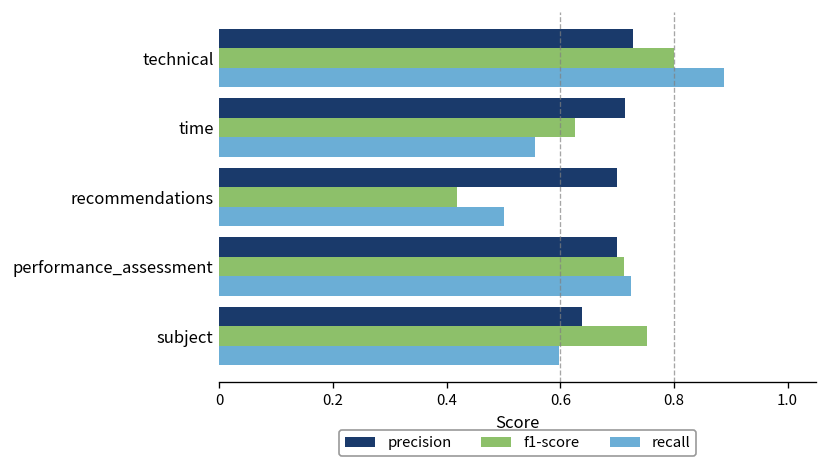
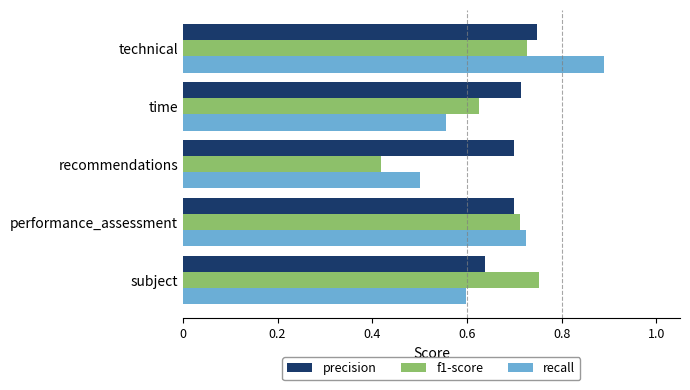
precision, technical: 0.73 -> 0.75
f1-score, technical: 0.80 -> 0.73
